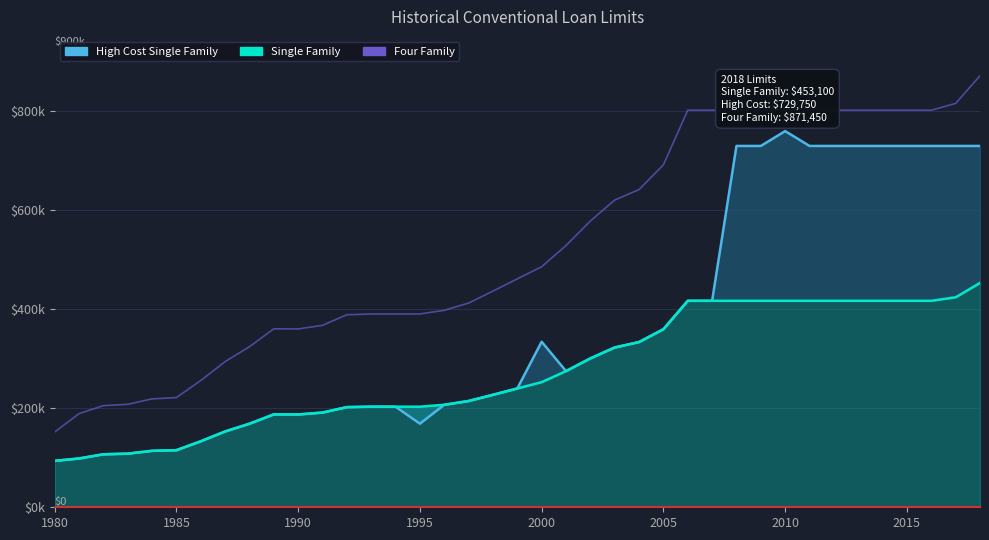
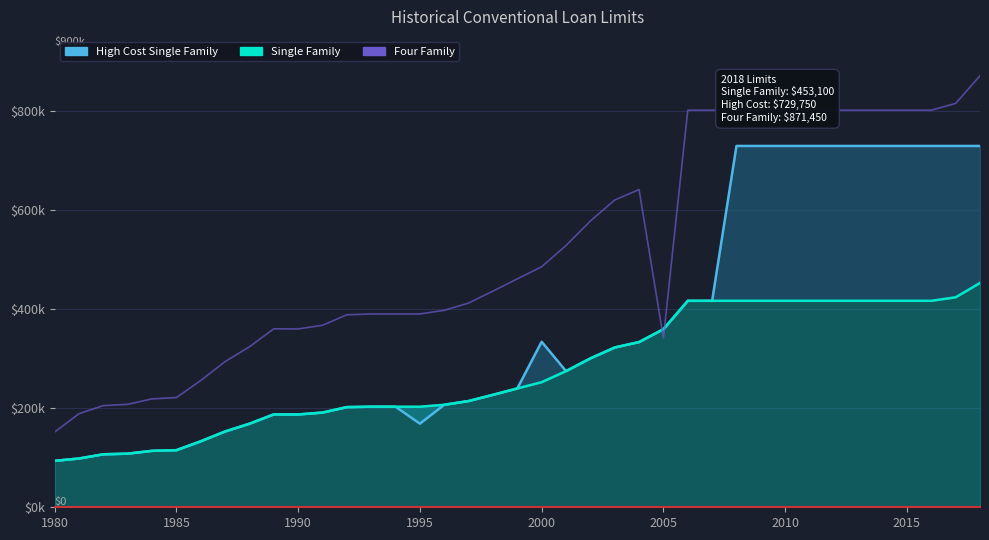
Four Family, 2005: $690000 -> $340000
High Cost Single Family, 2010: $760000 -> $730000
